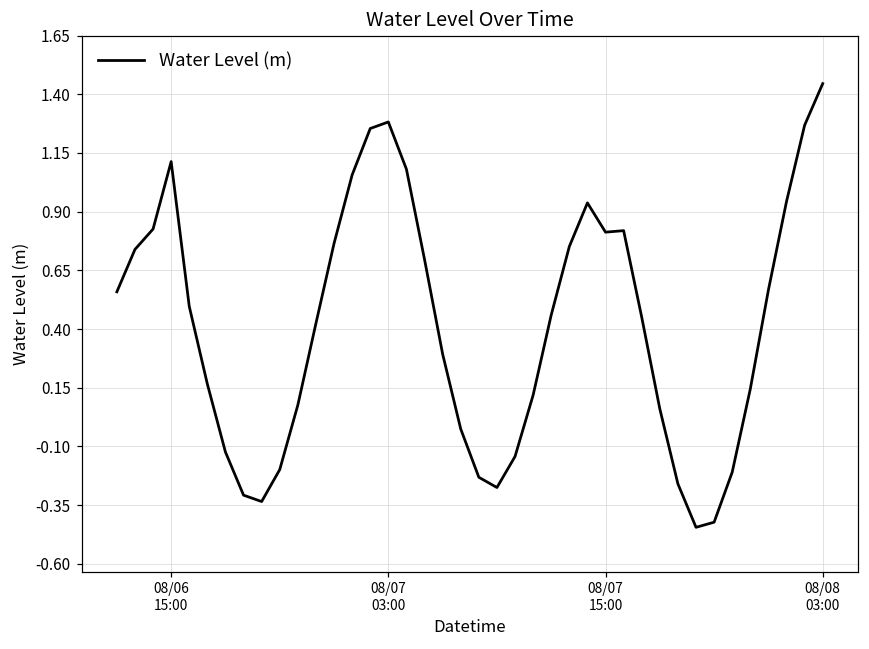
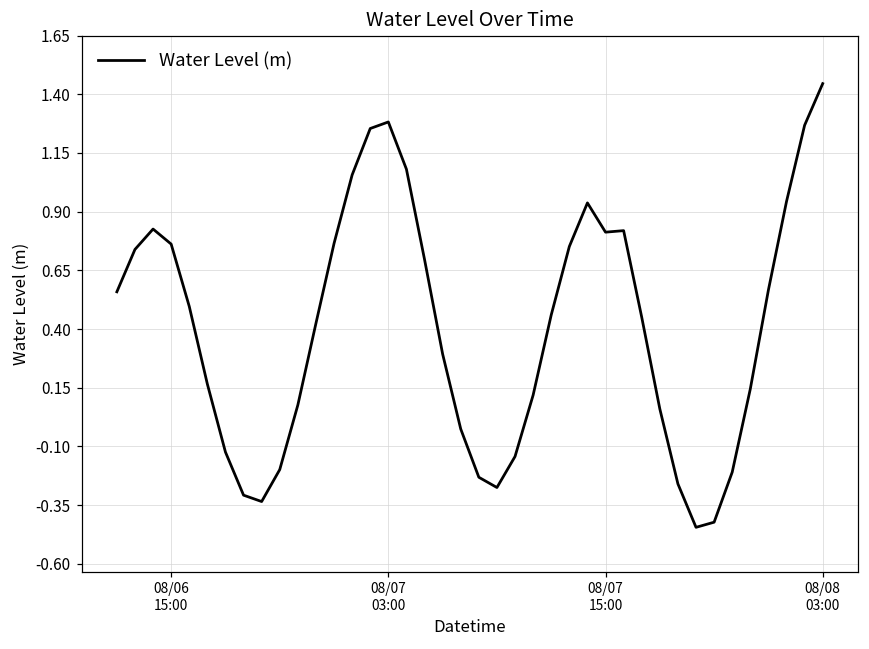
08/06 15:00: 1.11 -> 0.76
